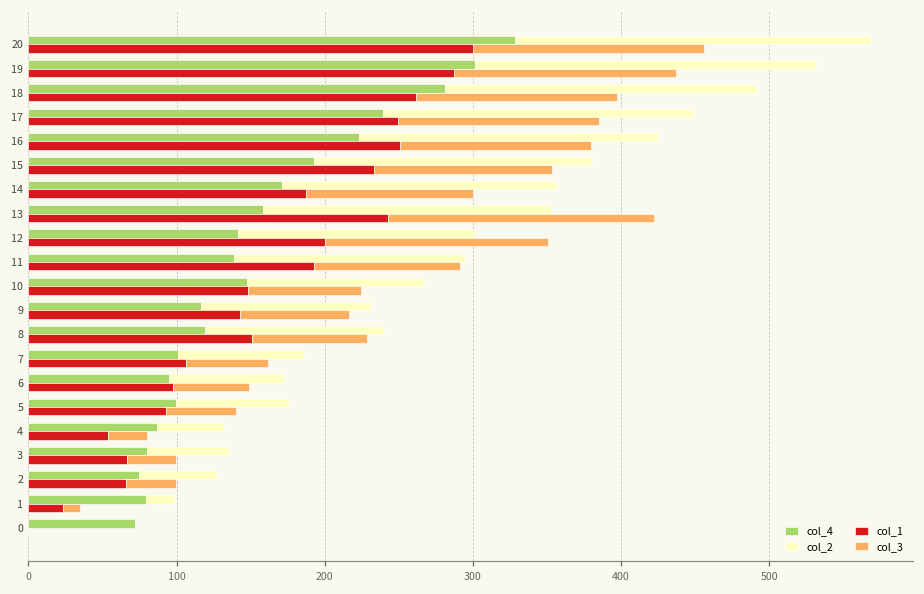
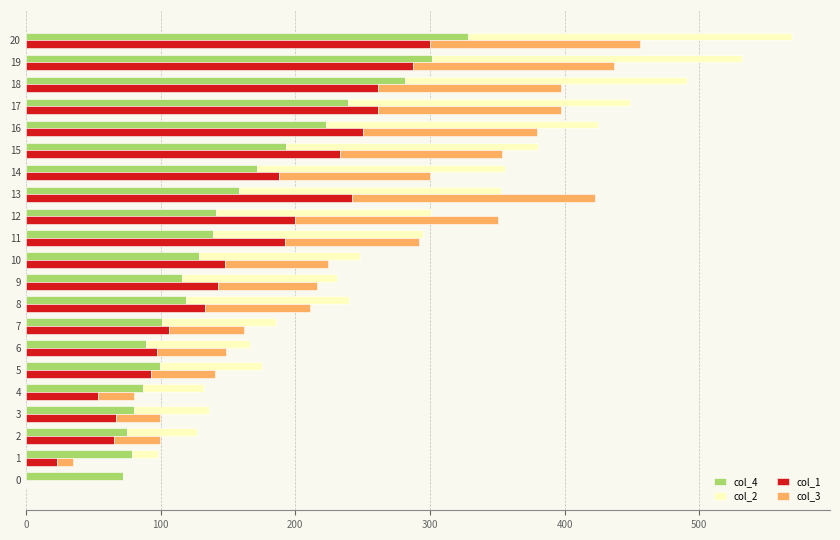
col_1, 17: 249 -> 261
col_4, 10: 147 -> 128
col_1, 8: 151 -> 133
col_4, 6: 95 -> 89
